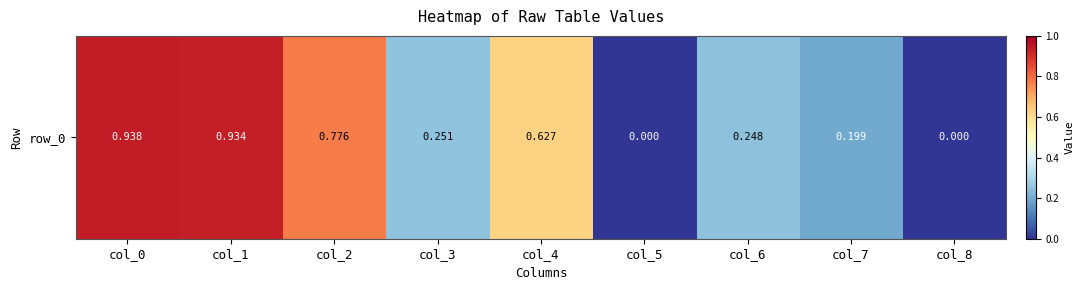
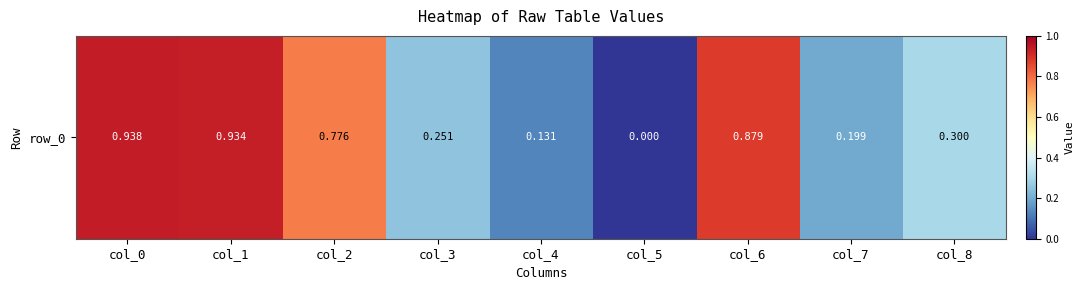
row_0, col_4: 0.627 -> 0.131
row_0, col_6: 0.248 -> 0.879
row_0, col_8: 0.000 -> 0.300
